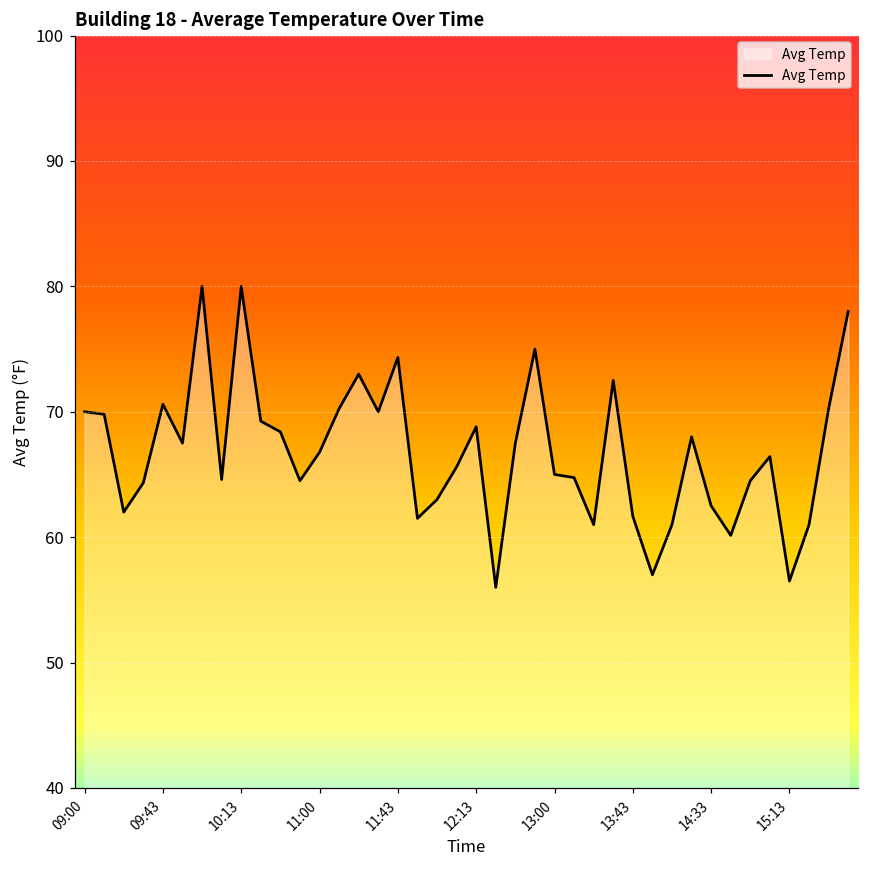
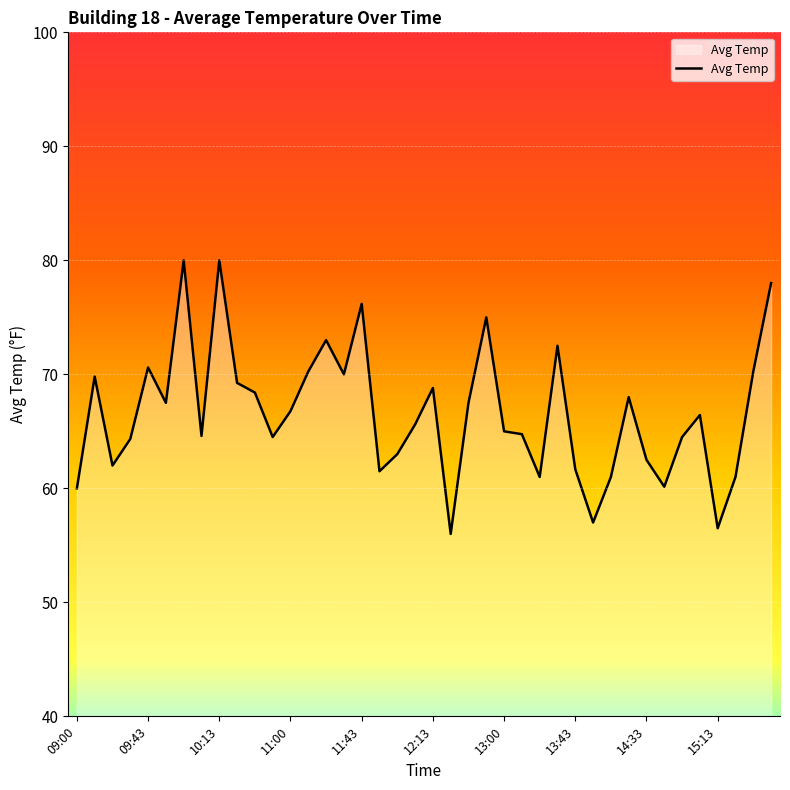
09:00: 70 -> 60
11:43: 74.3 -> 76.2
